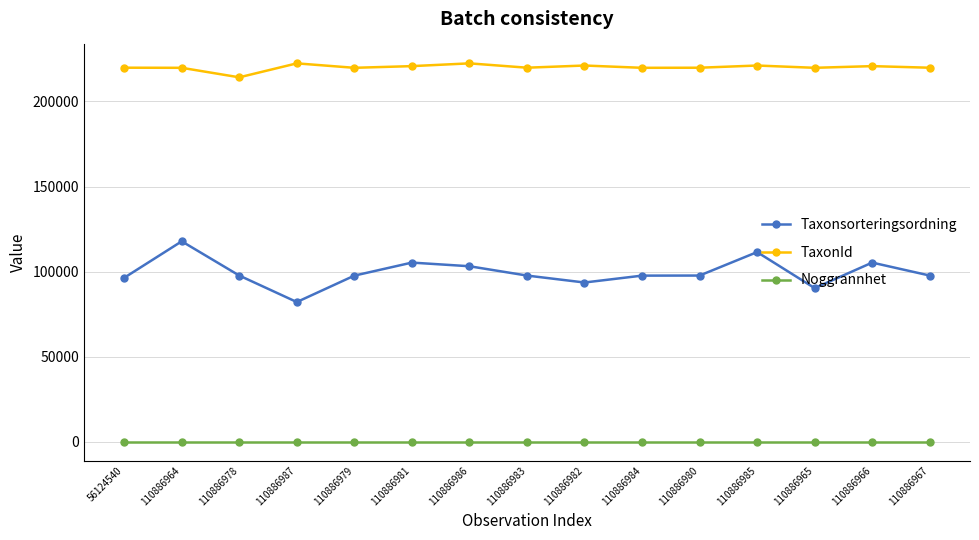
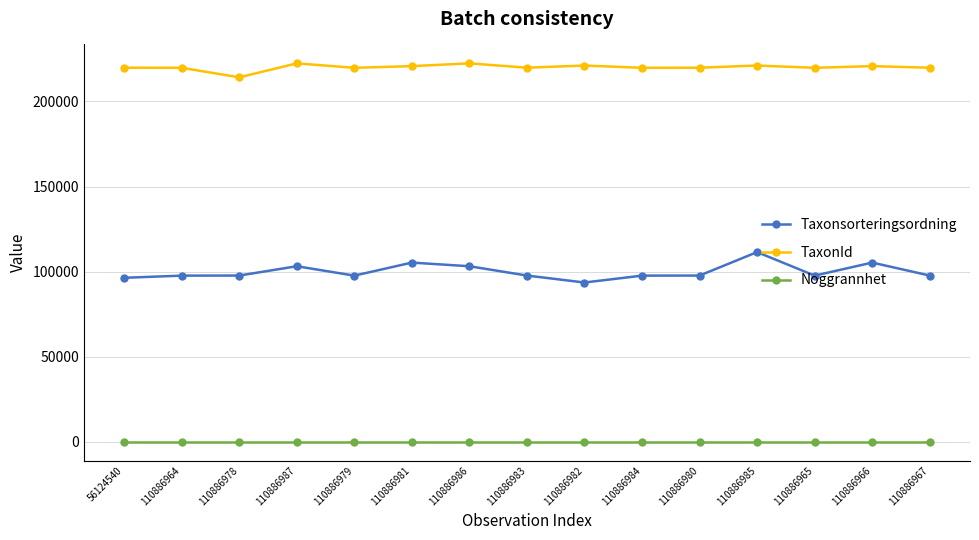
Taxonsorteringsordning, 110886964: 118000 -> 98000
Taxonsorteringsordning, 110886987: 82000 -> 103000
Taxonsorteringsordning, 110886965: 90000 -> 98000
